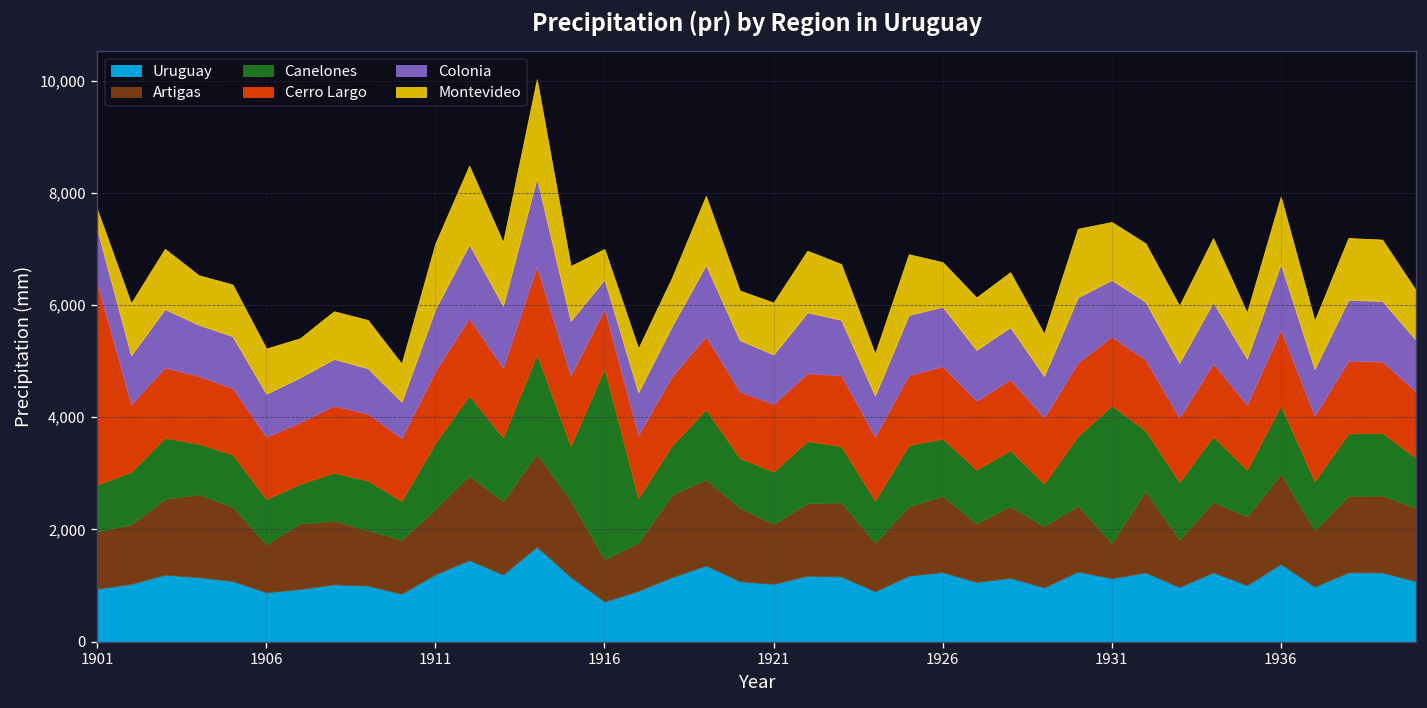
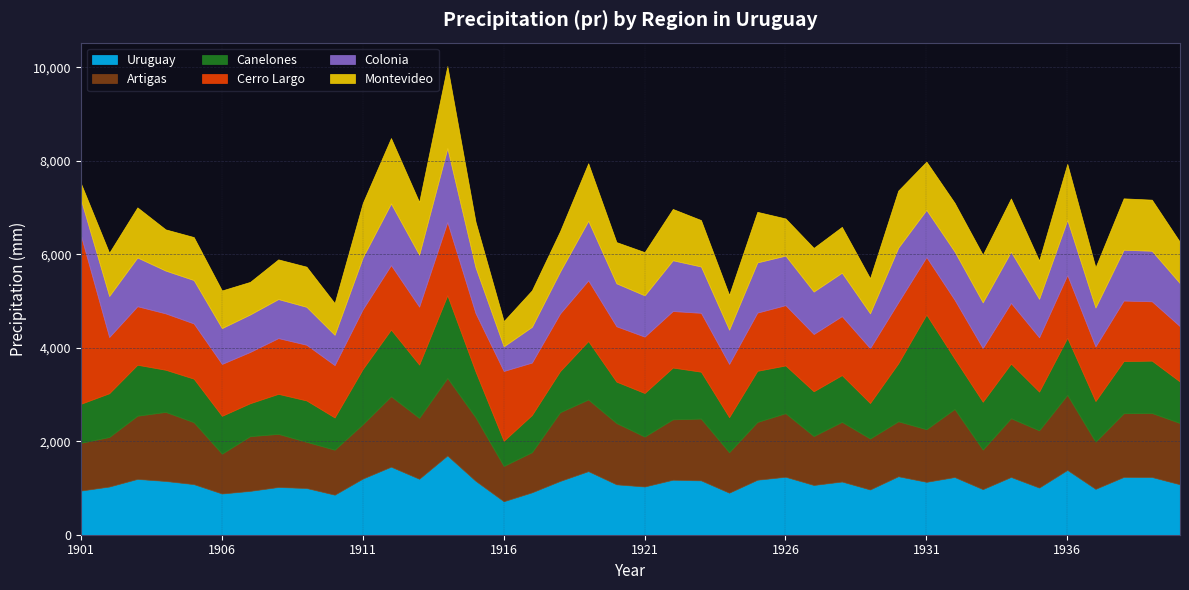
Colonia, 1901: 1,000 -> 800
Canelones, 1916: 3,400 -> 500
Cerro Largo, 1916: 1,100 -> 1,500
Artigas, 1931: 600 -> 1,100
